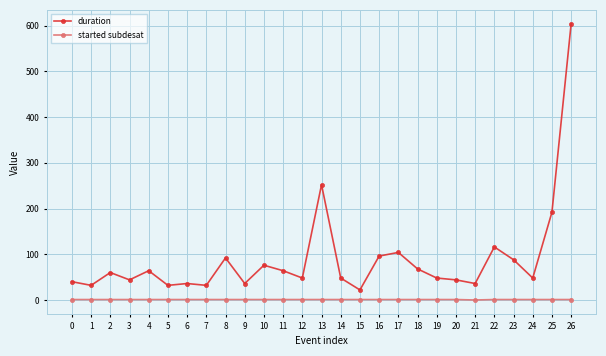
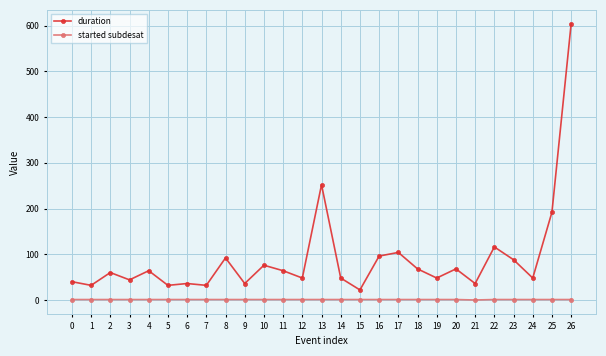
duration, 20: 40 -> 70
